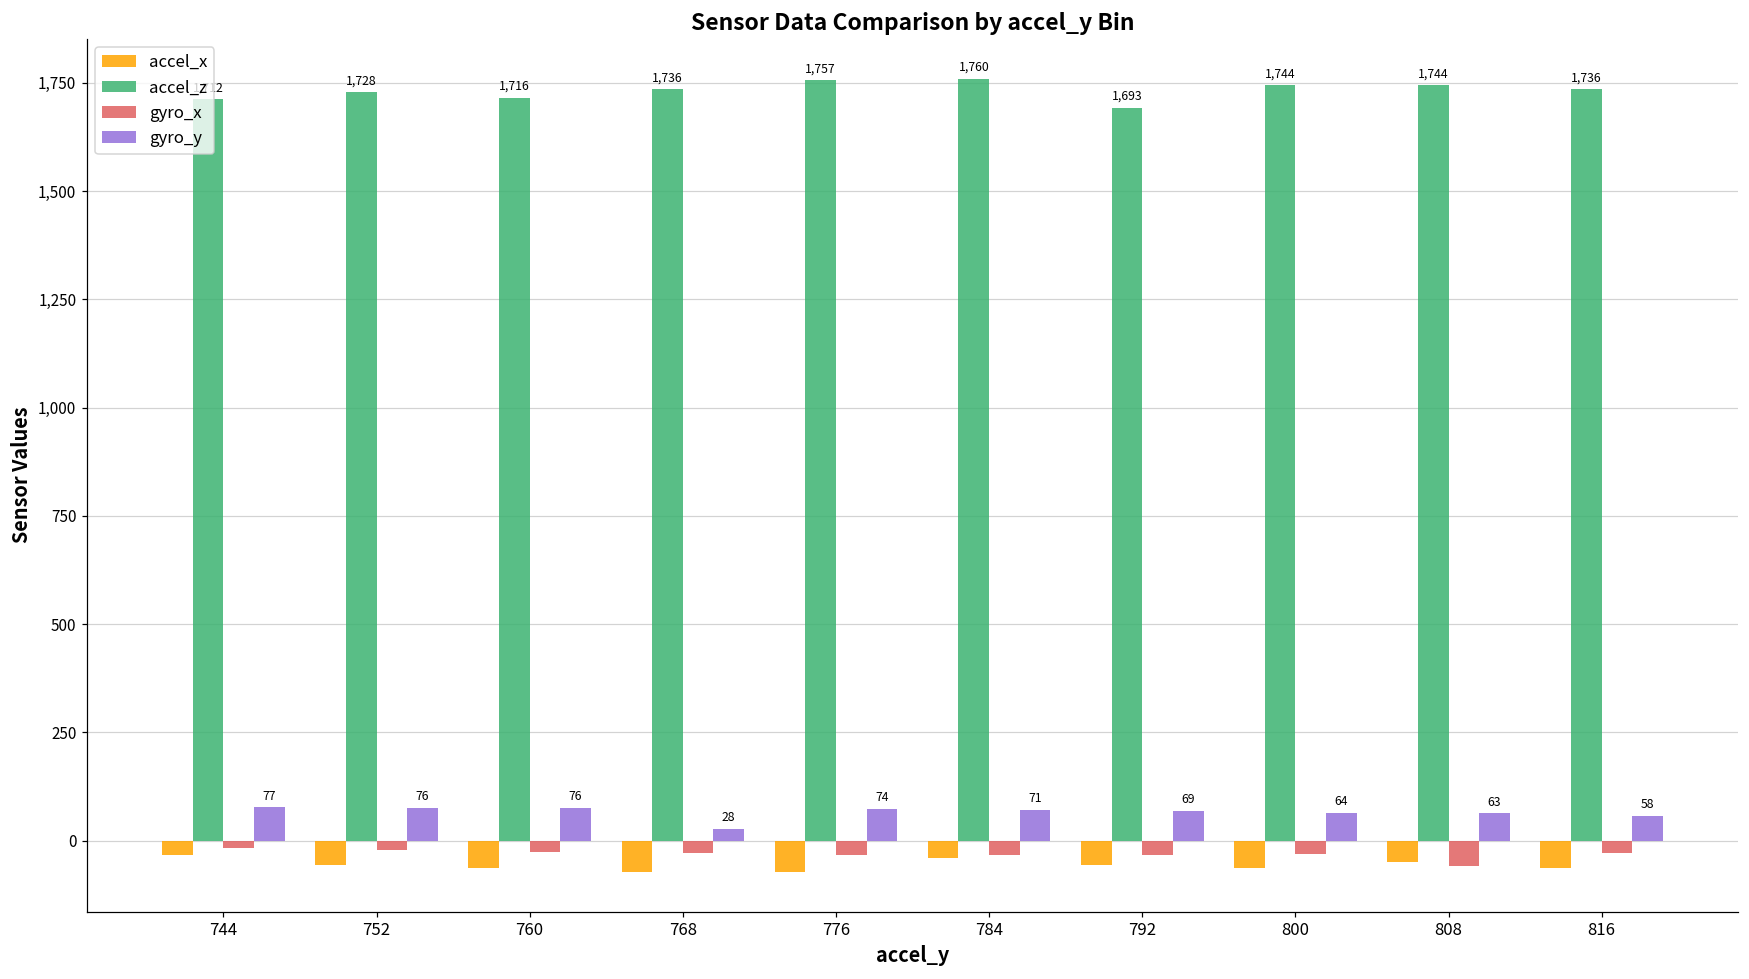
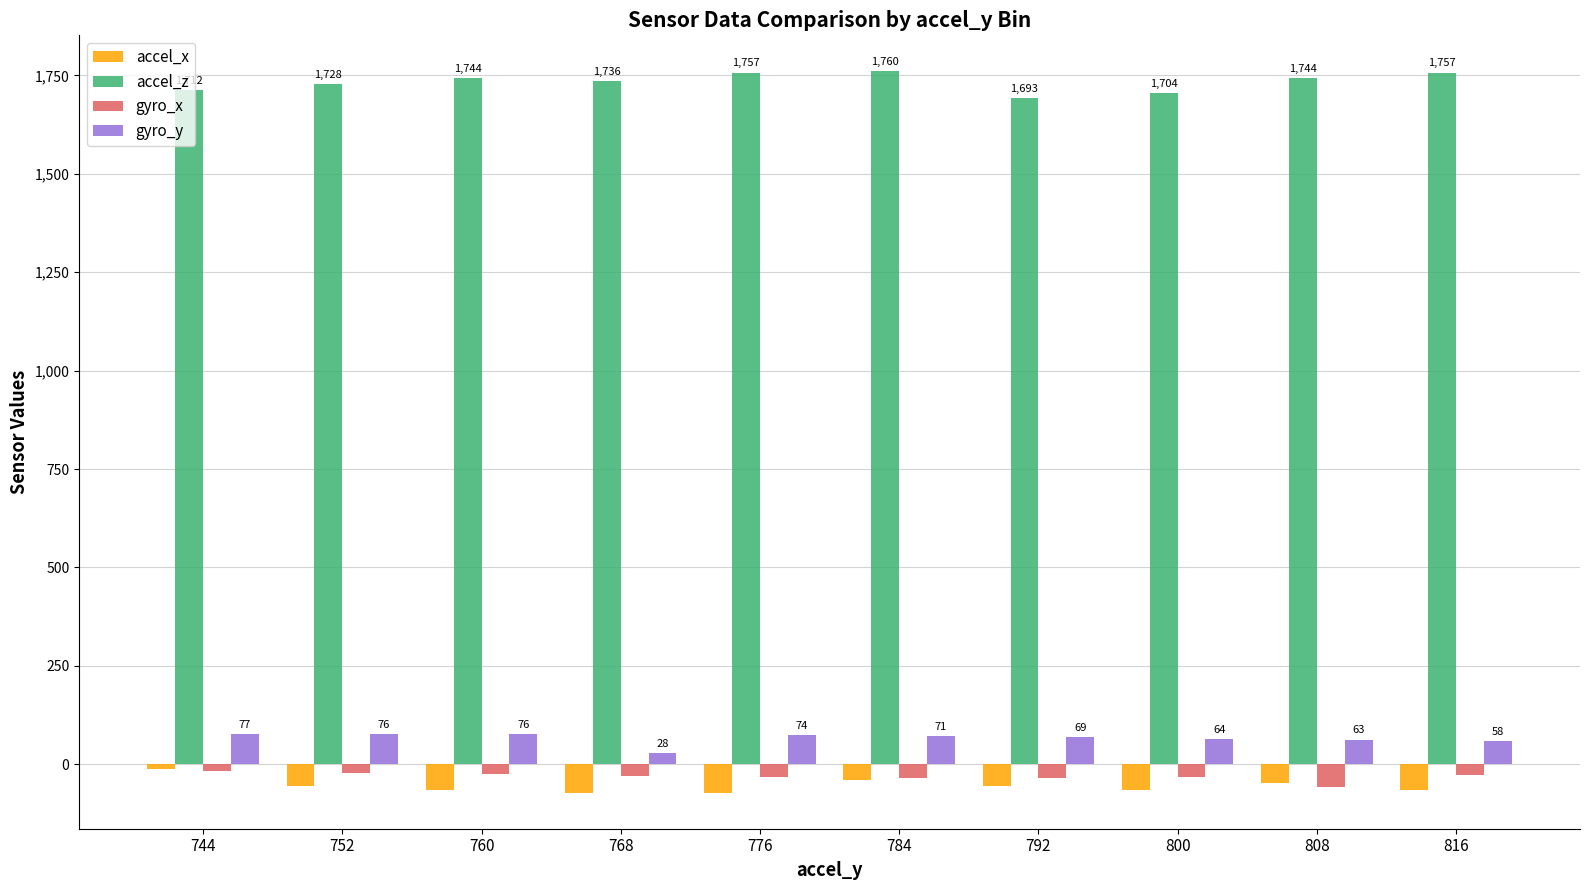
accel_x, 744: -30 -> -10
accel_z, 760: 1,716 -> 1,744
accel_z, 800: 1,744 -> 1,704
accel_z, 816: 1,736 -> 1,757
